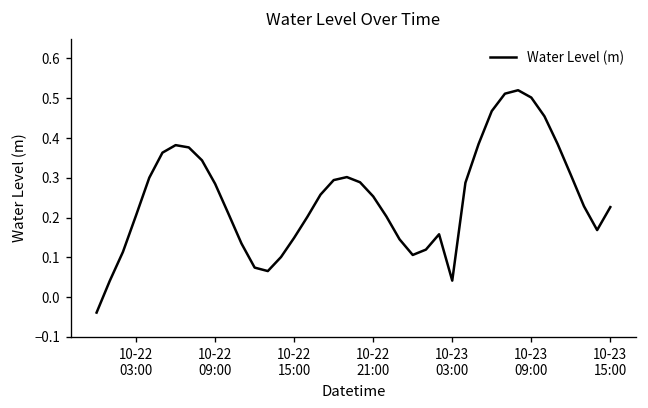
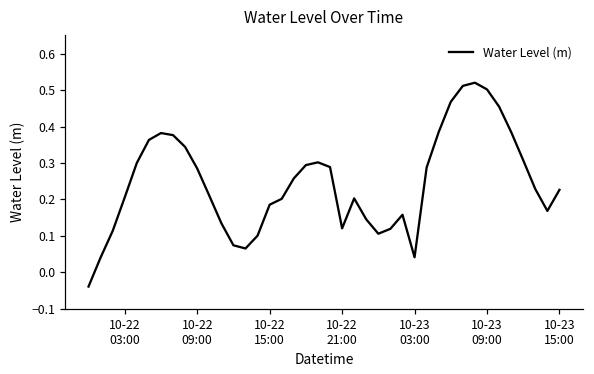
10-22 15:00: 0.15 -> 0.19
10-22 21:00: 0.25 -> 0.12
